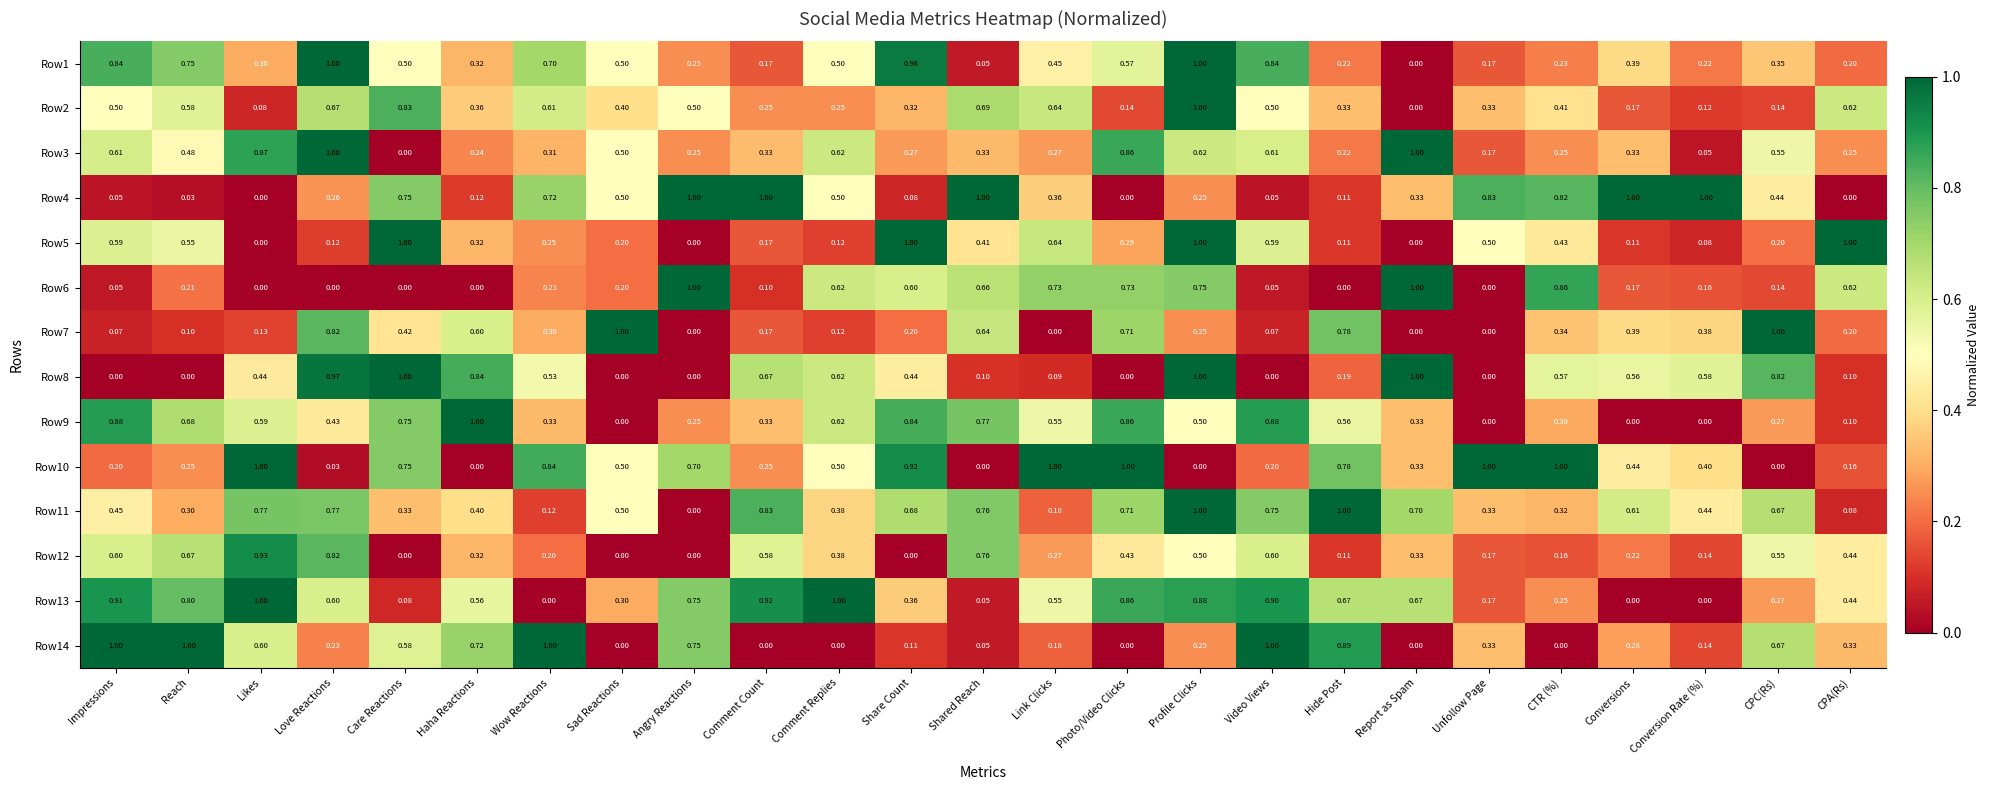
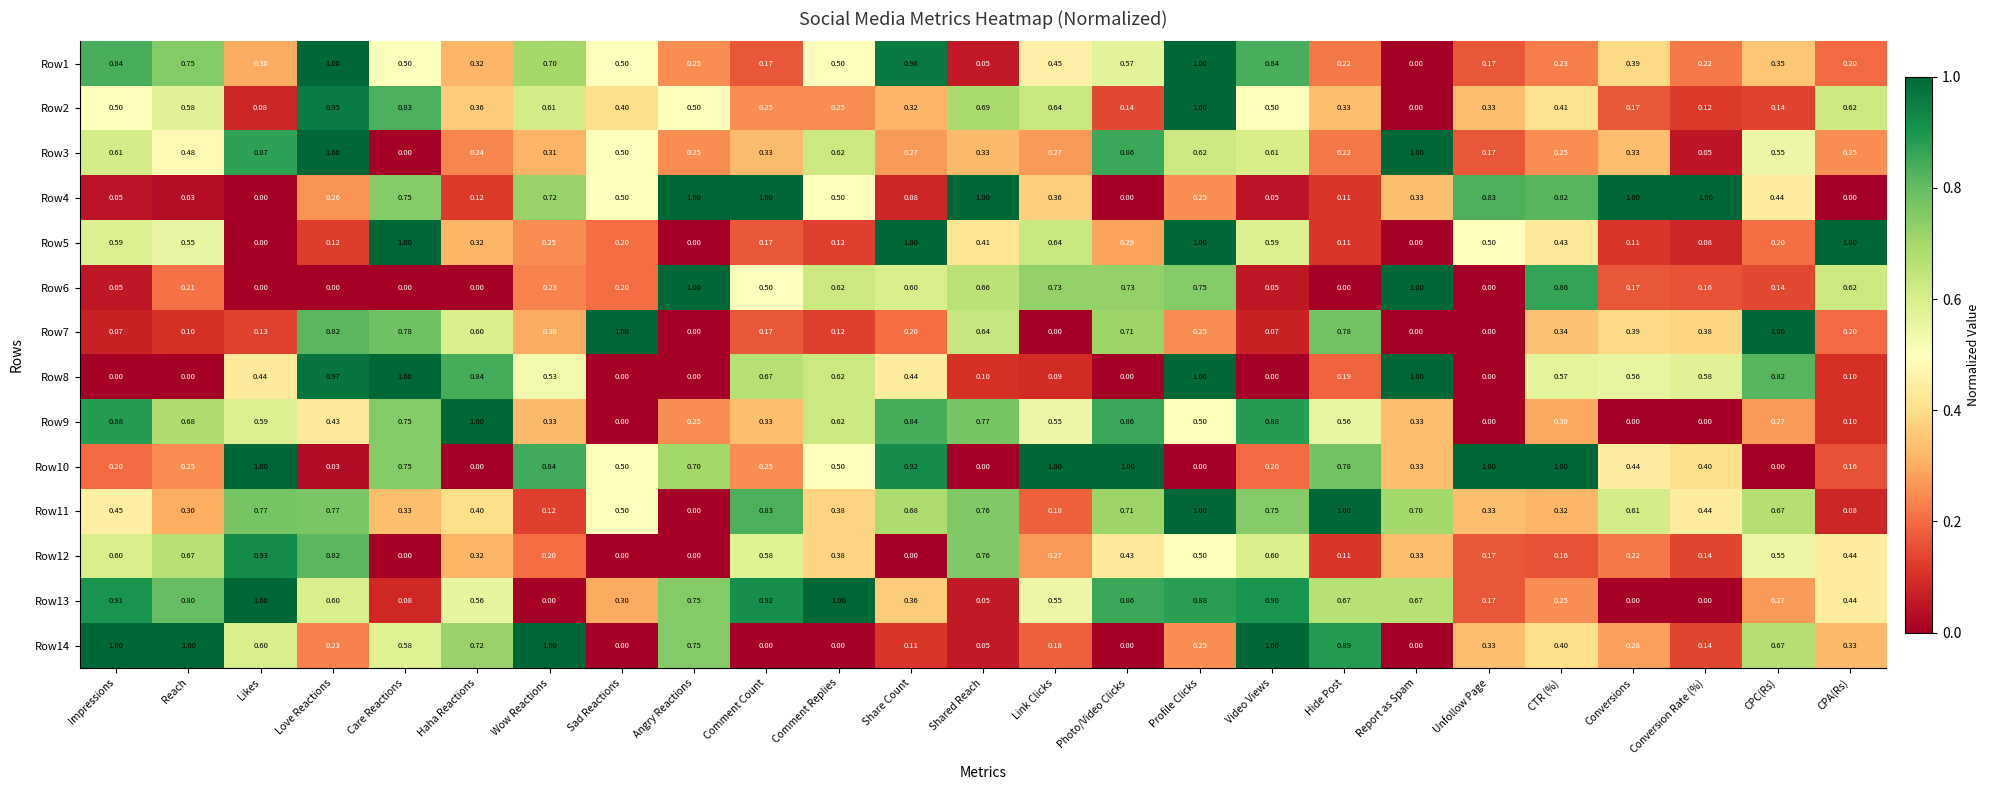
Row2, Love Reactions: 0.67 -> 0.95
Row6, Comment Count: 0.10 -> 0.50
Row7, Care Reactions: 0.42 -> 0.78
Row14, CTR (%): 0.00 -> 0.40
